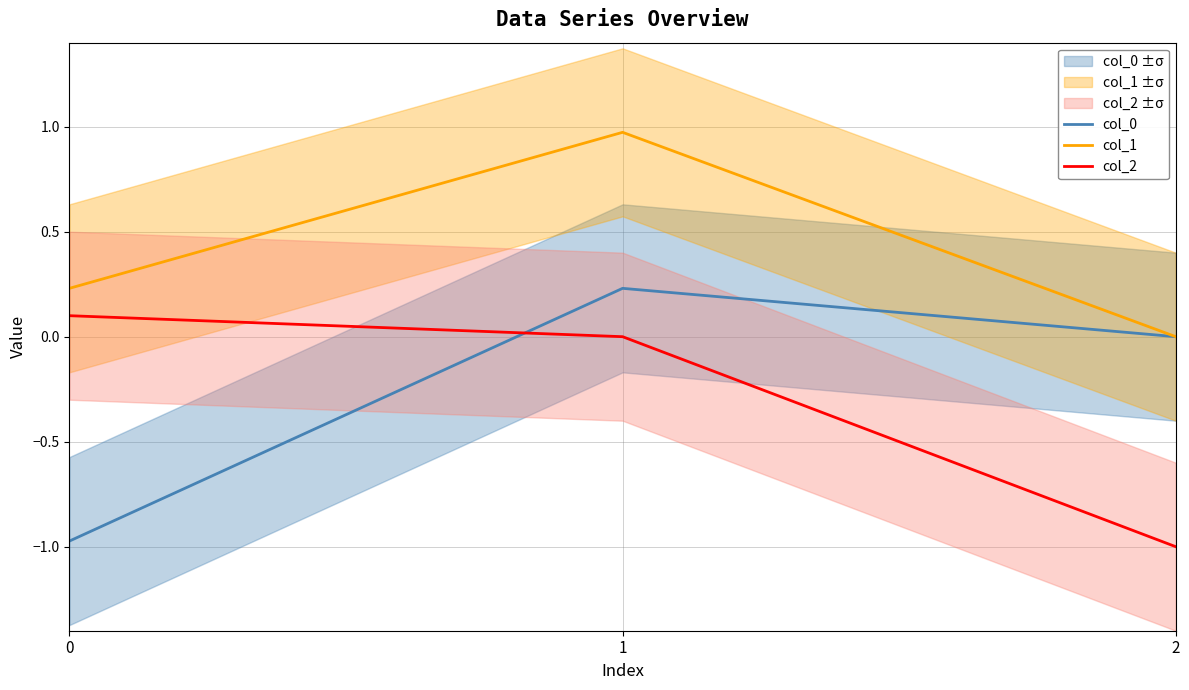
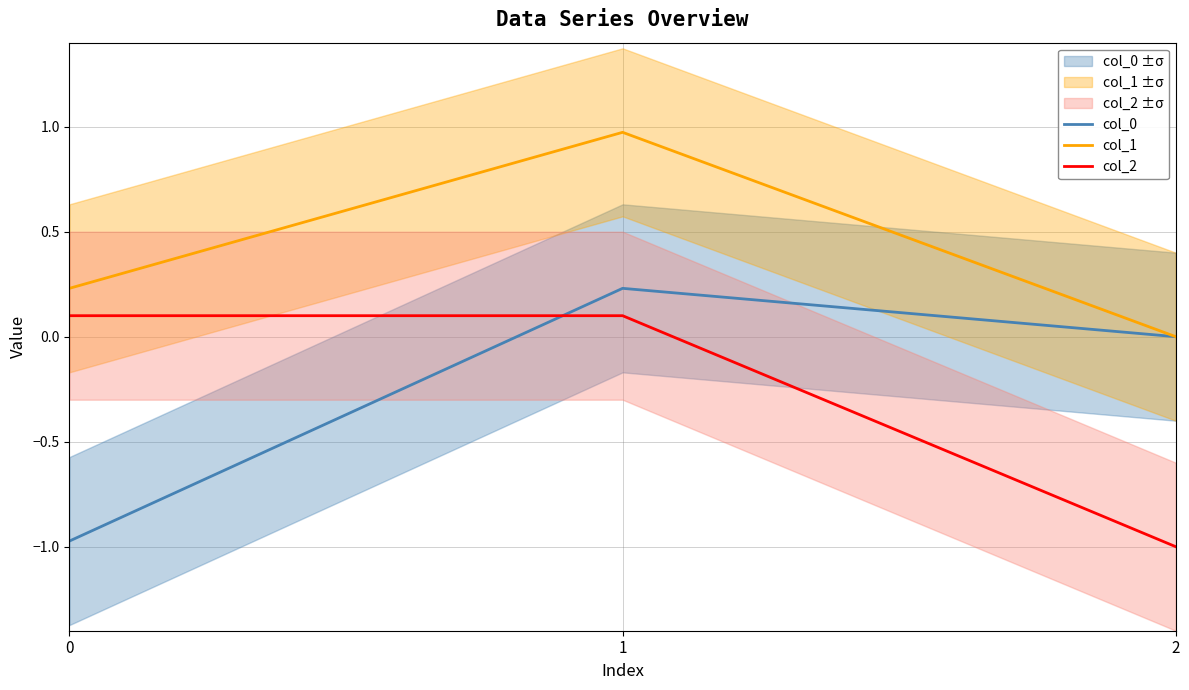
col_2, 1: 0.0 -> 0.1
